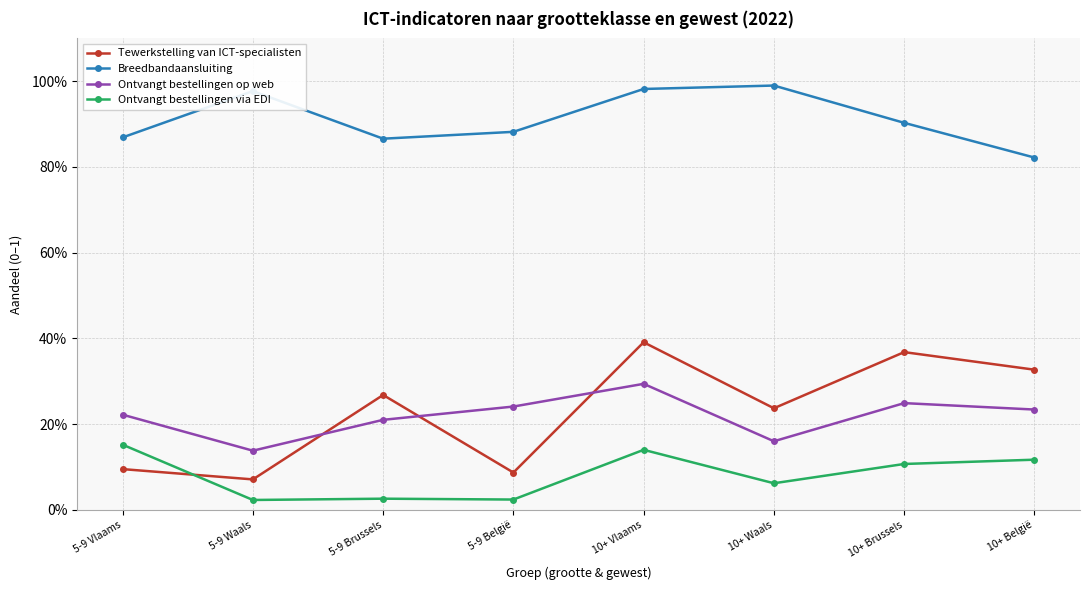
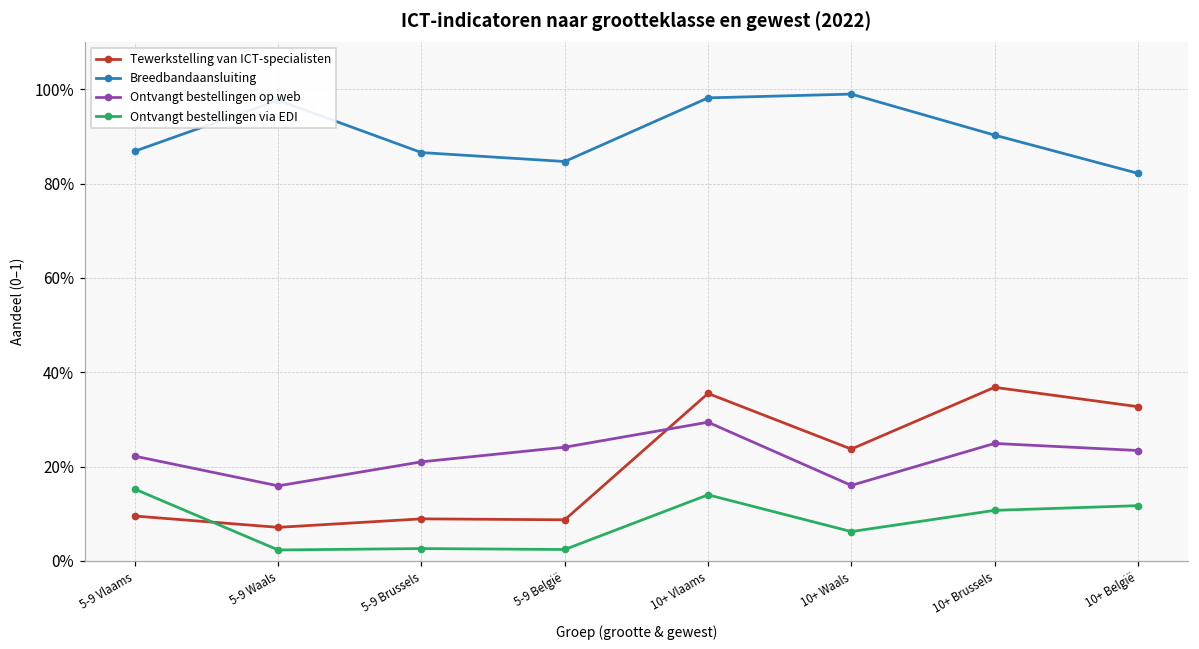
Ontvangt bestellingen op web, 5-9 Waals: 14% -> 16%
Tewerkstelling van ICT-specialisten, 5-9 Brussels: 27% -> 9%
Breedbandaansluiting, 5-9 België: 88% -> 85%
Tewerkstelling van ICT-specialisten, 10+ Vlaams: 39% -> 36%
